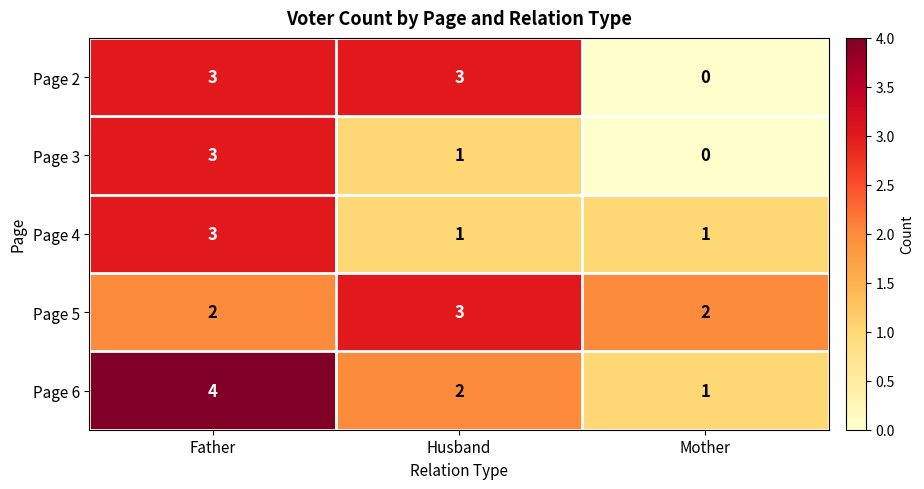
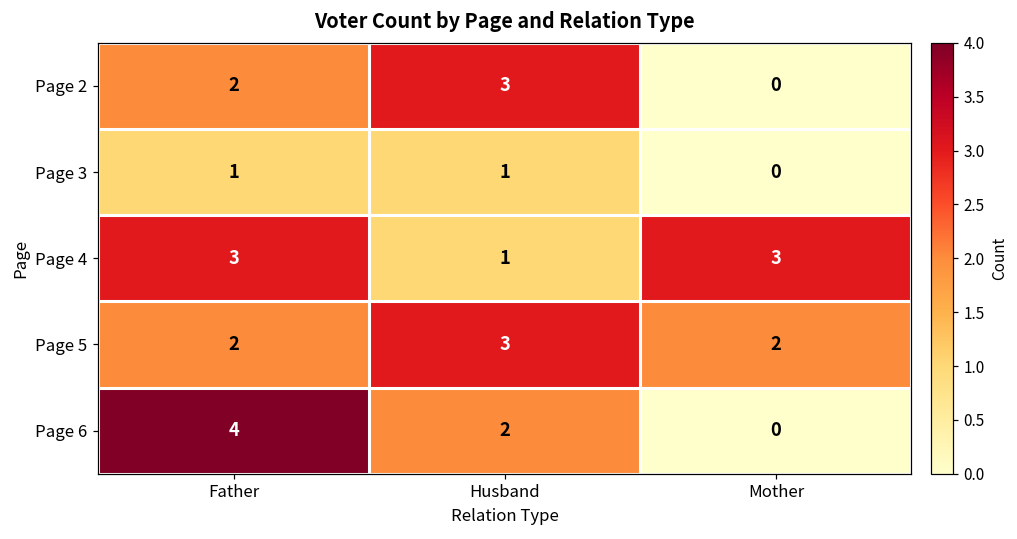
Page 2, Father: 3 -> 2
Page 3, Father: 3 -> 1
Page 4, Mother: 1 -> 3
Page 6, Mother: 1 -> 0
